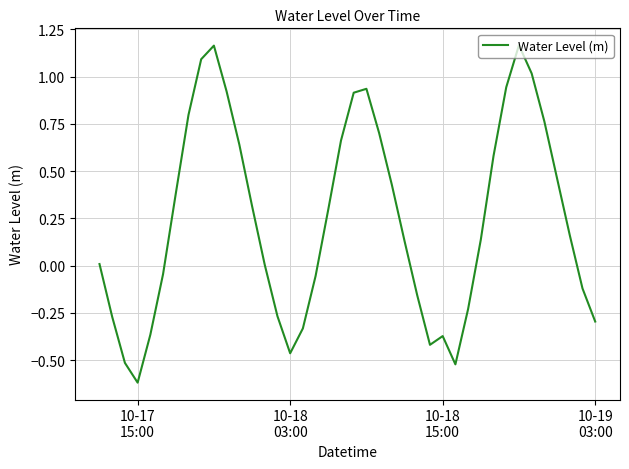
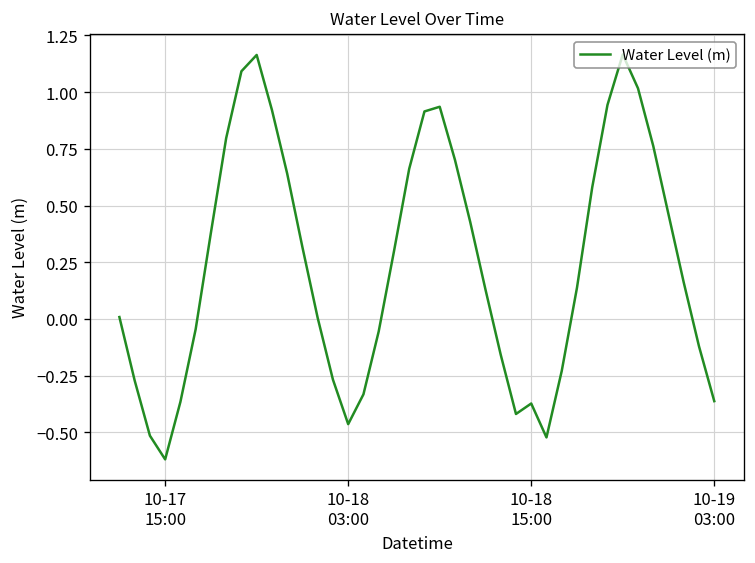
10-19 03:00: -0.30 -> -0.36
